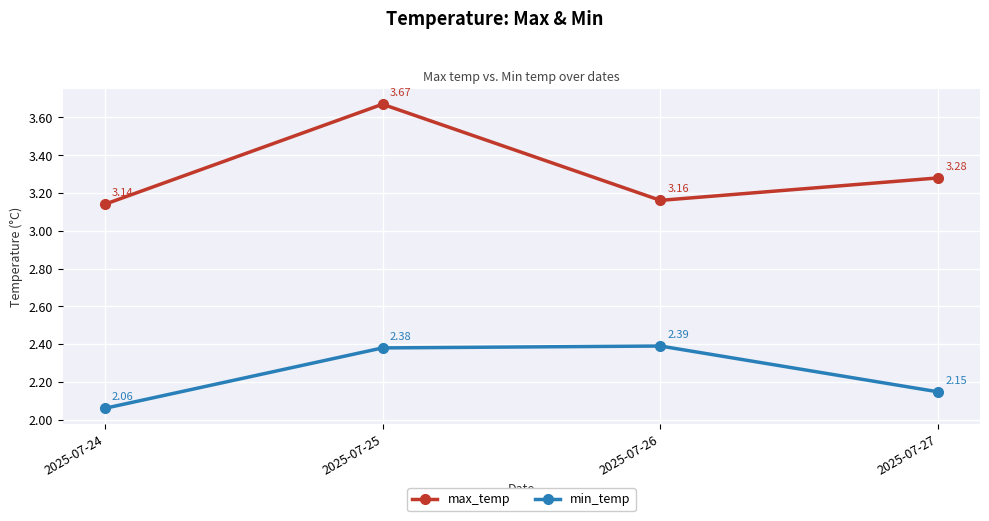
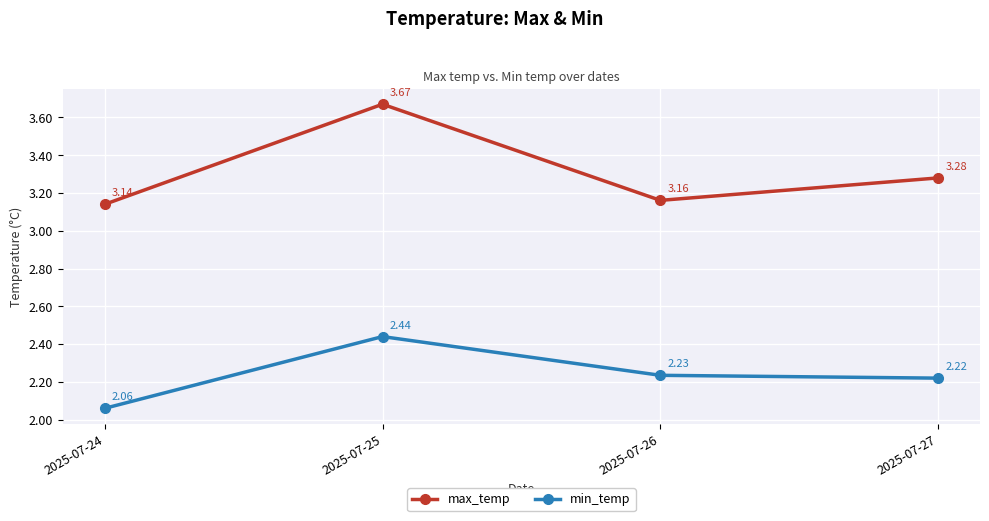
min_temp, 2025-07-25: 2.38 -> 2.44
min_temp, 2025-07-26: 2.39 -> 2.23
min_temp, 2025-07-27: 2.15 -> 2.22
